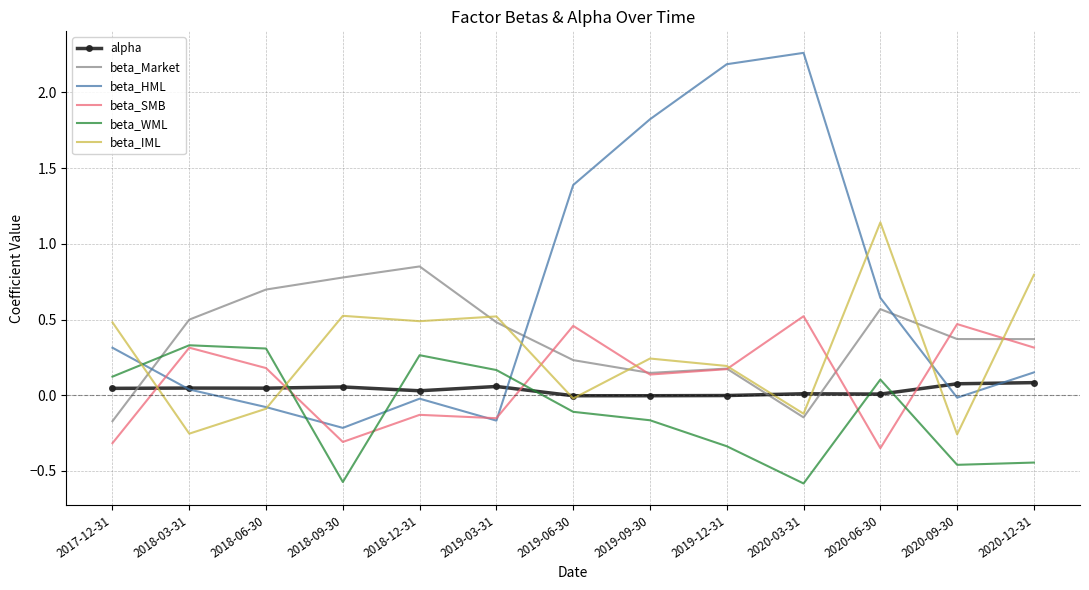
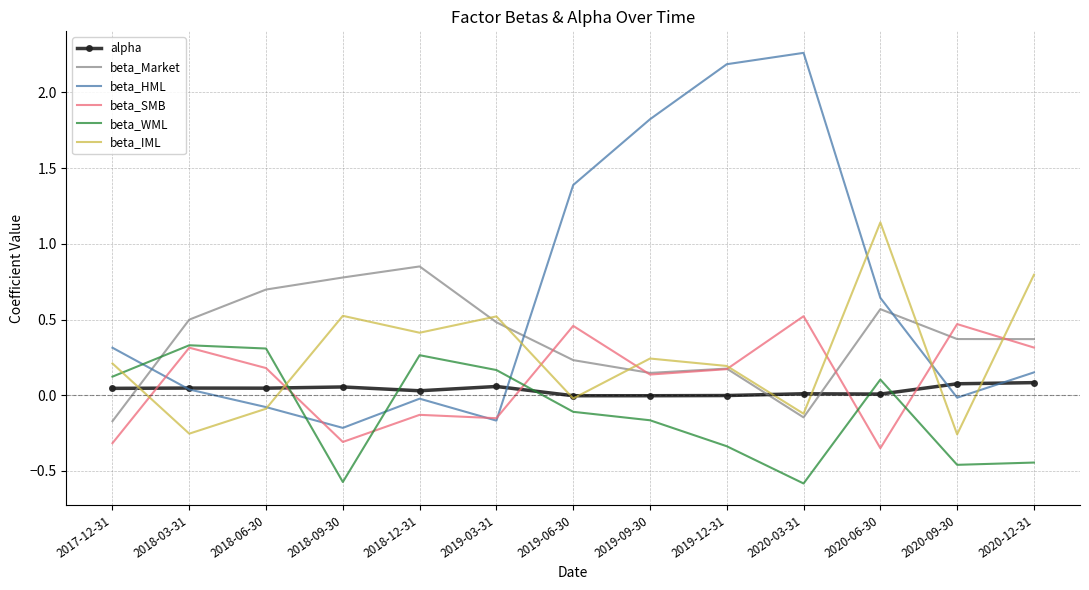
beta_IML, 2017-12-31: 0.48 -> 0.21
beta_IML, 2018-12-31: 0.49 -> 0.41
